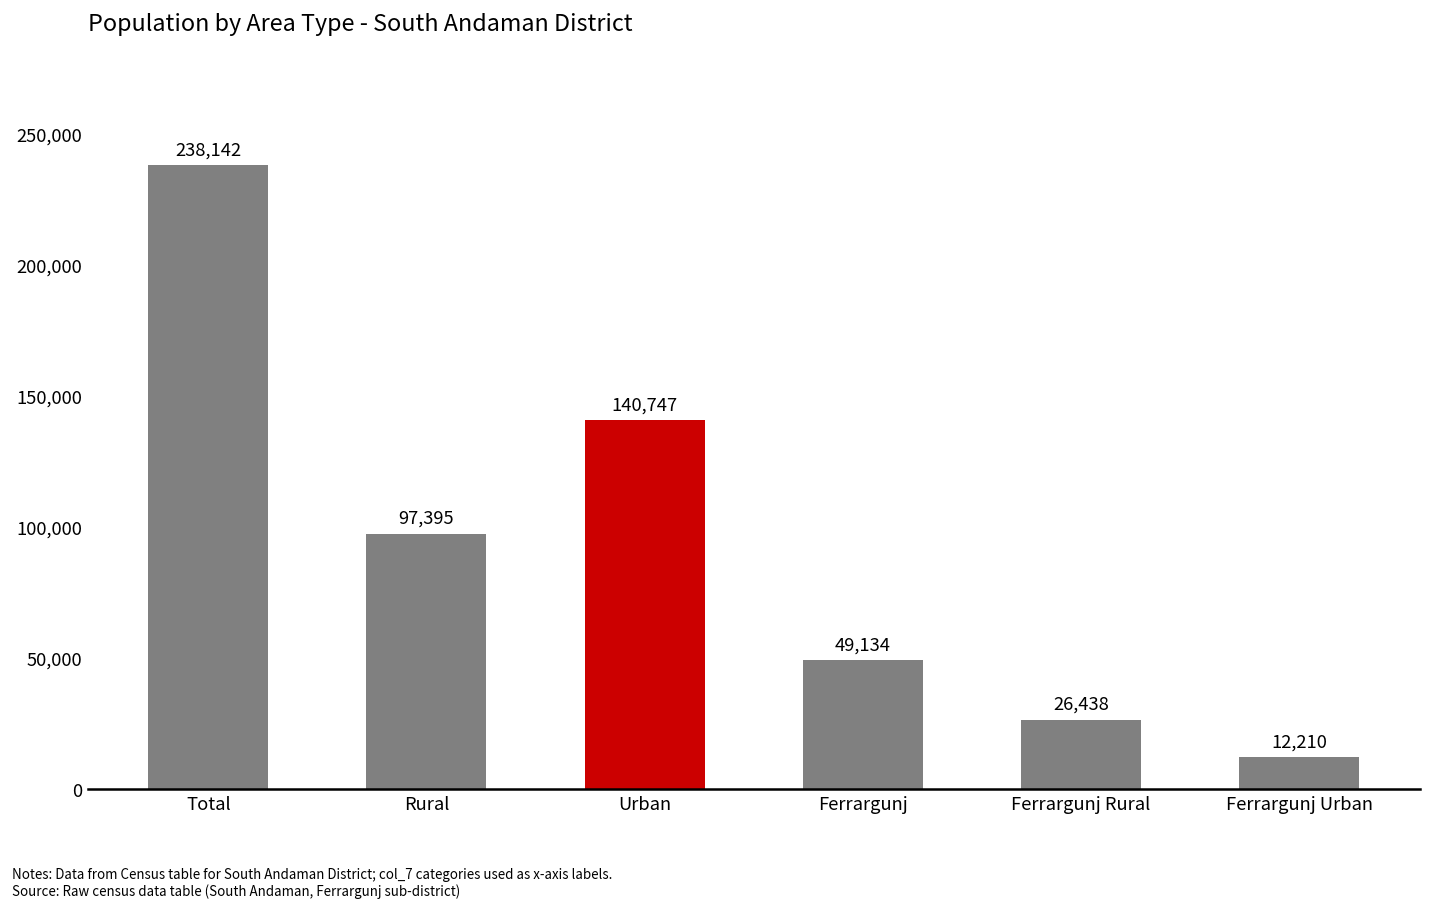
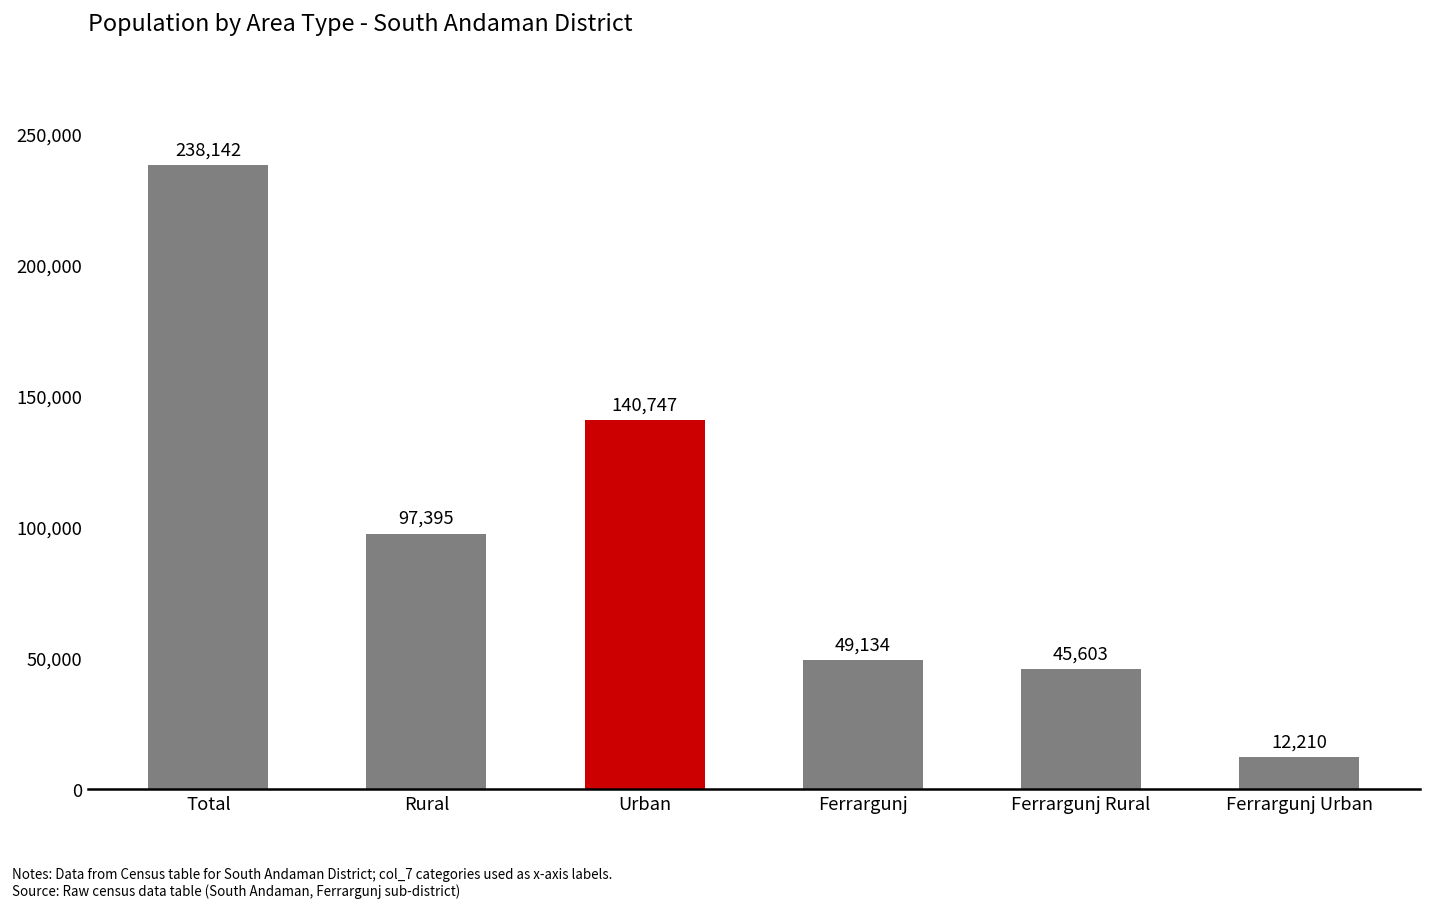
Ferrargunj Rural: 26,438 -> 45,603
